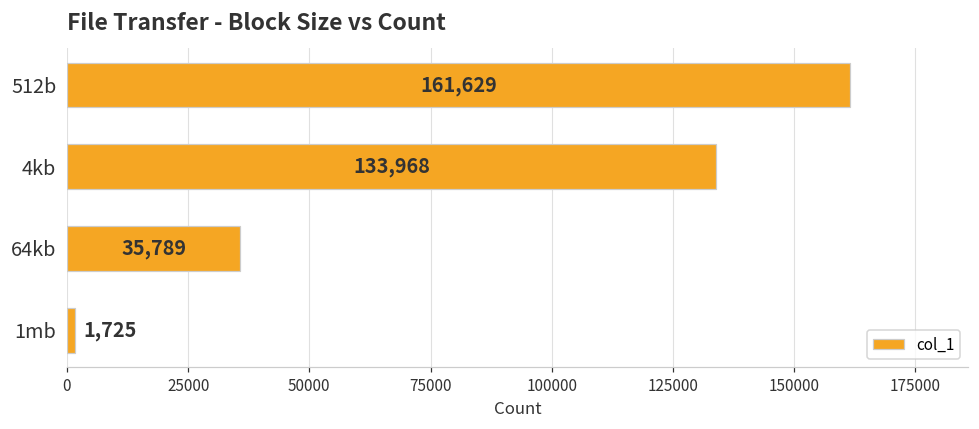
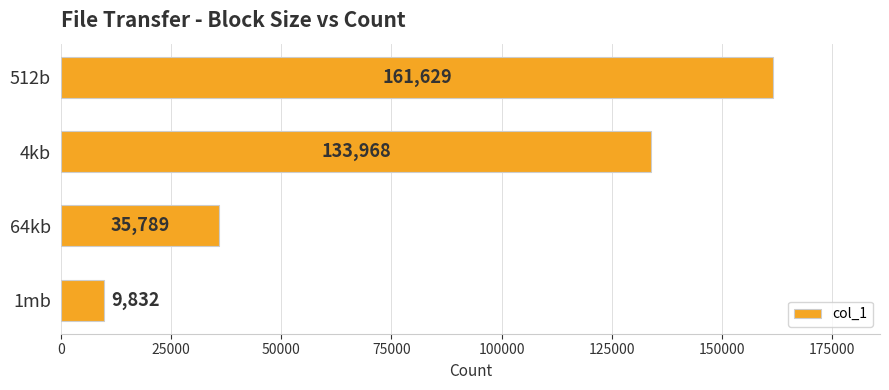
1mb: 1,725 -> 9,832
